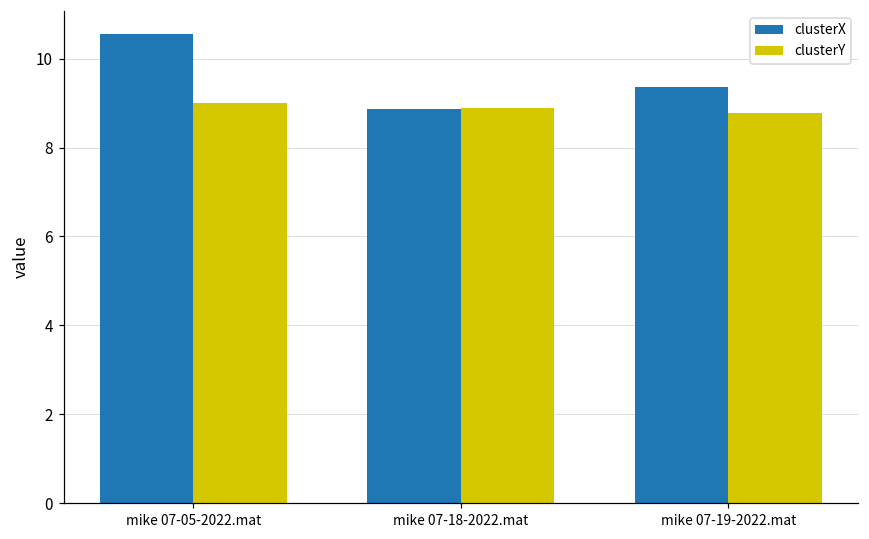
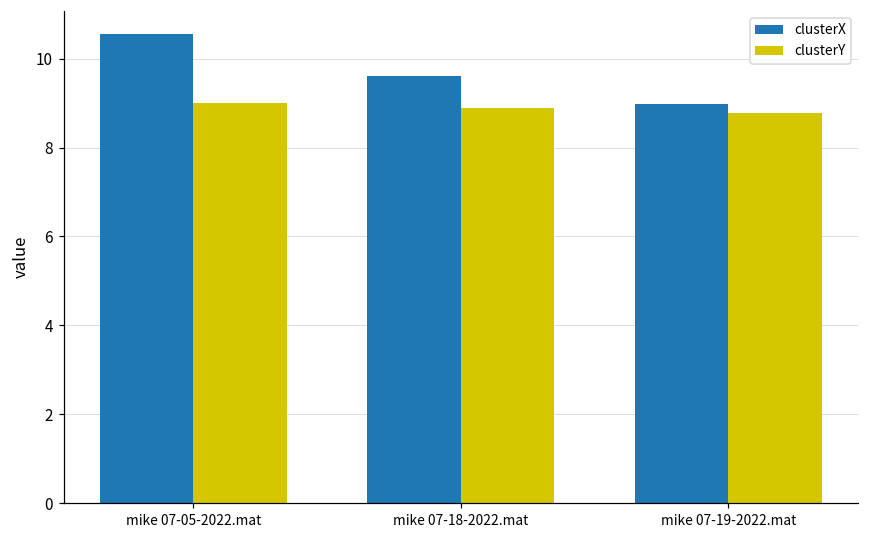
clusterX, mike 07-18-2022.mat: 8.9 -> 9.6
clusterX, mike 07-19-2022.mat: 9.4 -> 9.0
